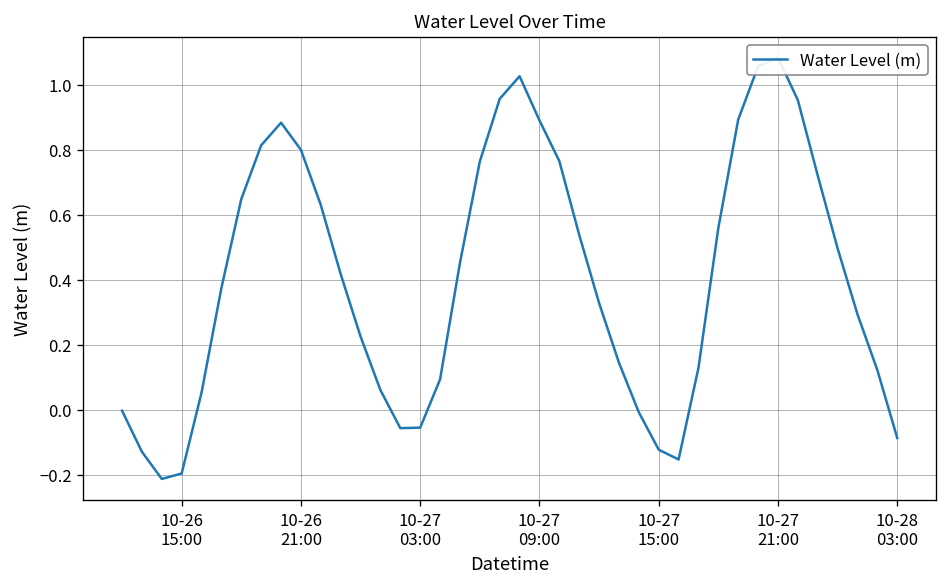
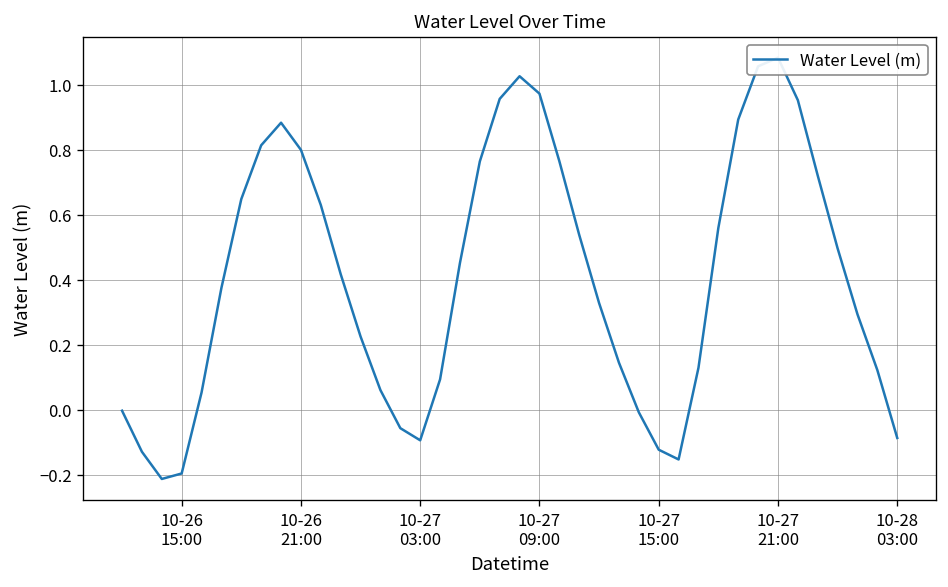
10-27 03:00: -0.05 -> -0.09
10-27 09:00: 0.89 -> 0.97
